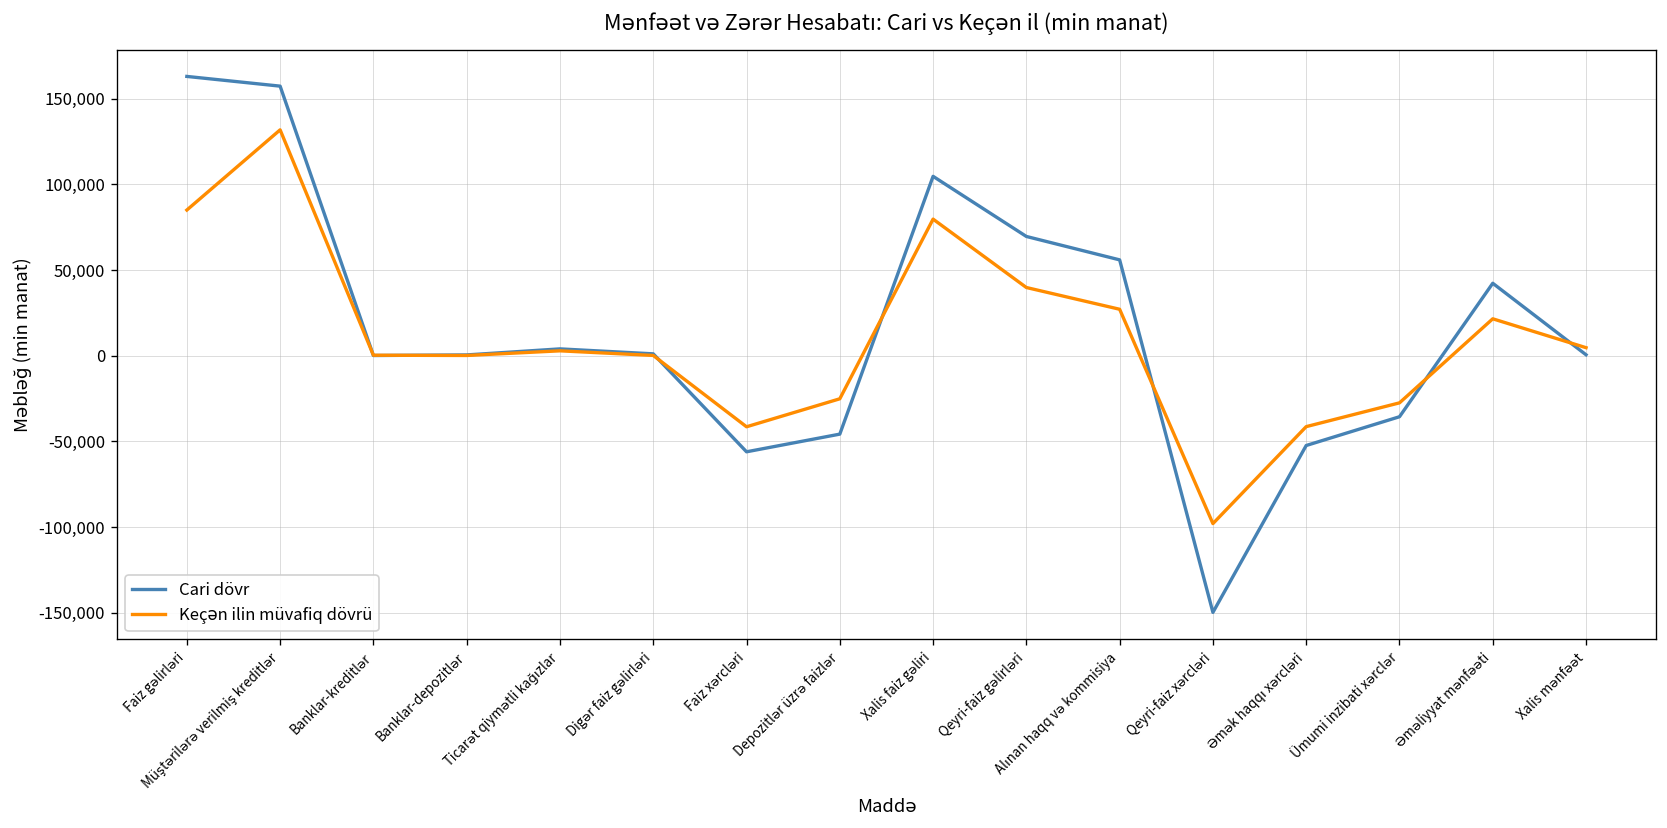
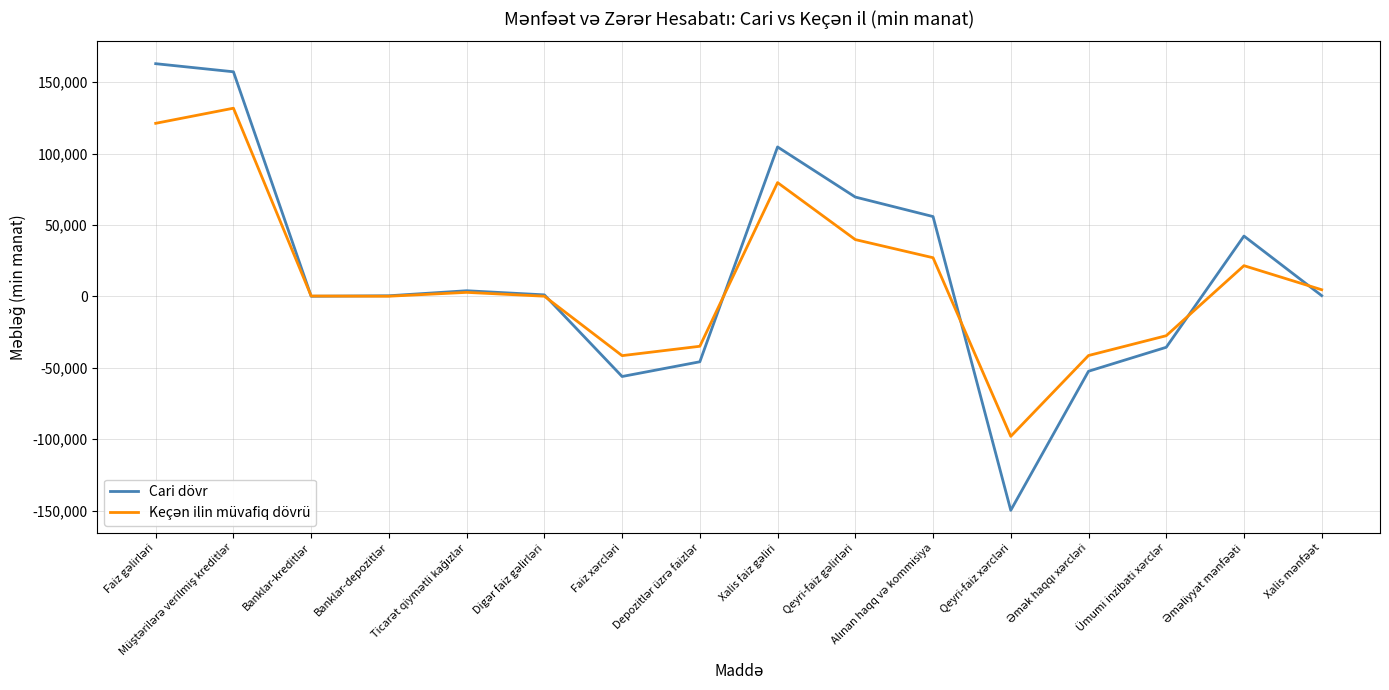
Keçən ilin müvafiq dövrü, Faiz gəlirləri: 85,000 -> 121,000
Keçən ilin müvafiq dövrü, Depozitlər üzrə faizlər: -25,000 -> -35,000
